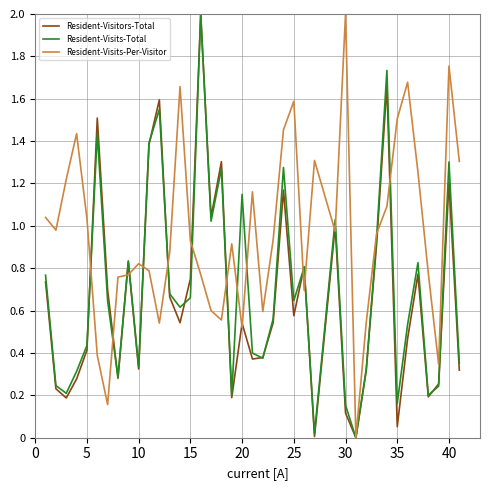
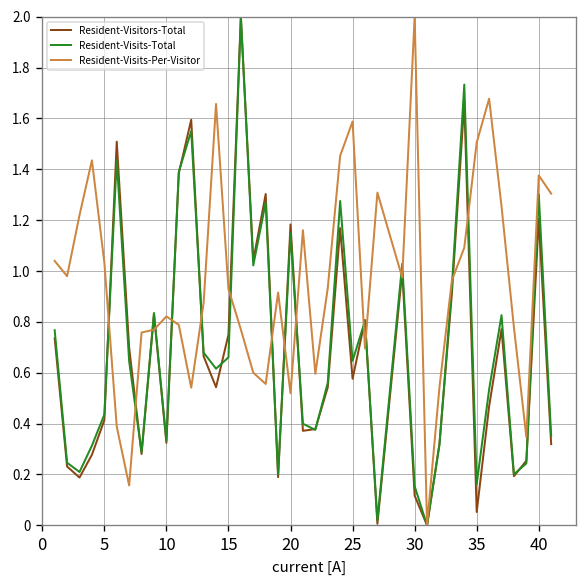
Resident-Visitors-Total, 20: 0.54 -> 1.18
Resident-Visits-Per-Visitor, 40: 1.75 -> 1.38
